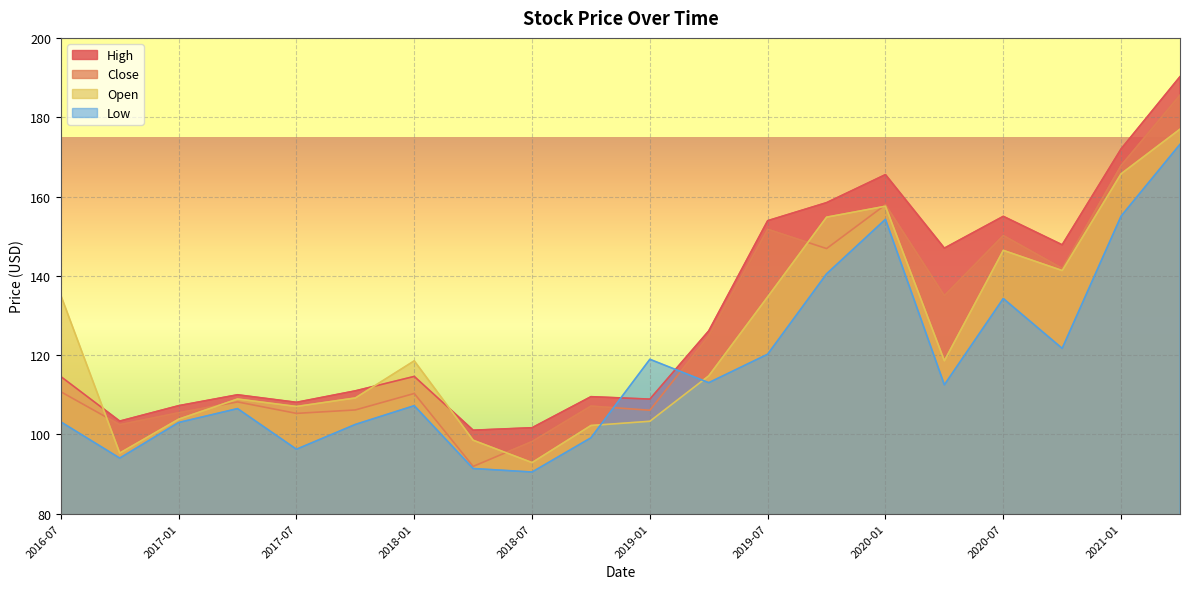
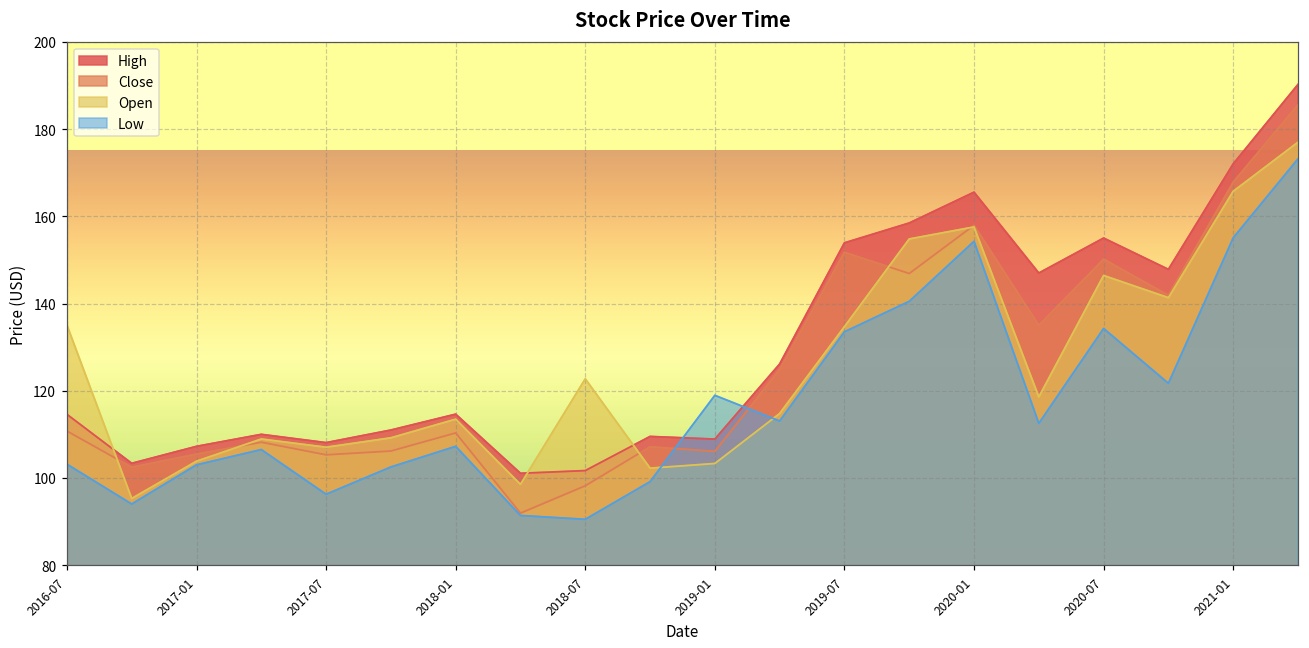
Open, 2018-01: 119 -> 113
Open, 2018-07: 93 -> 123
Low, 2019-07: 120 -> 134
